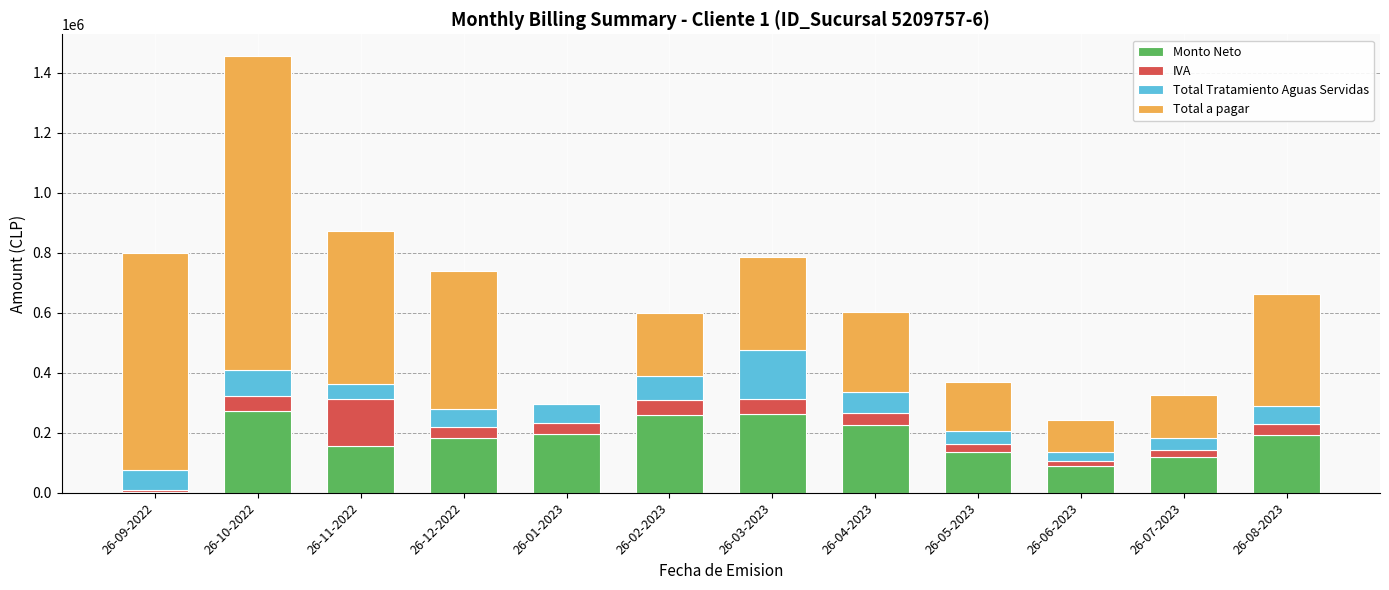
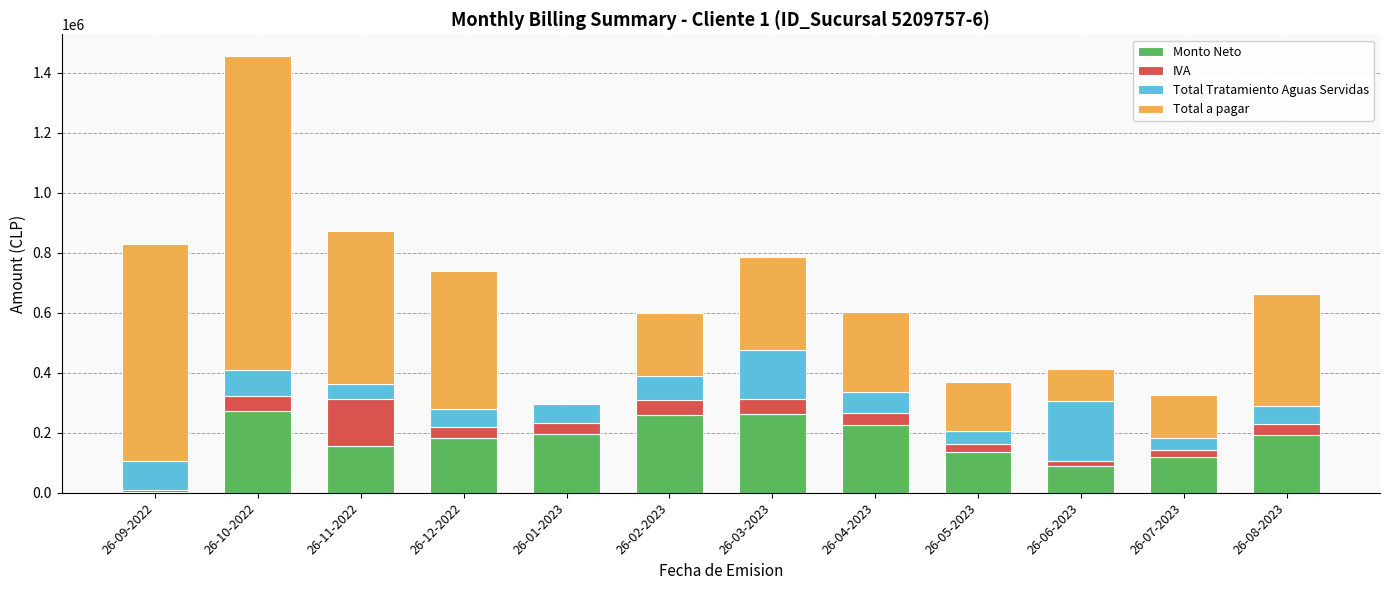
Total Tratamiento Aguas Servidas, 26-09-2022: 70000 -> 100000
Total Tratamiento Aguas Servidas, 26-06-2023: 30000 -> 200000
